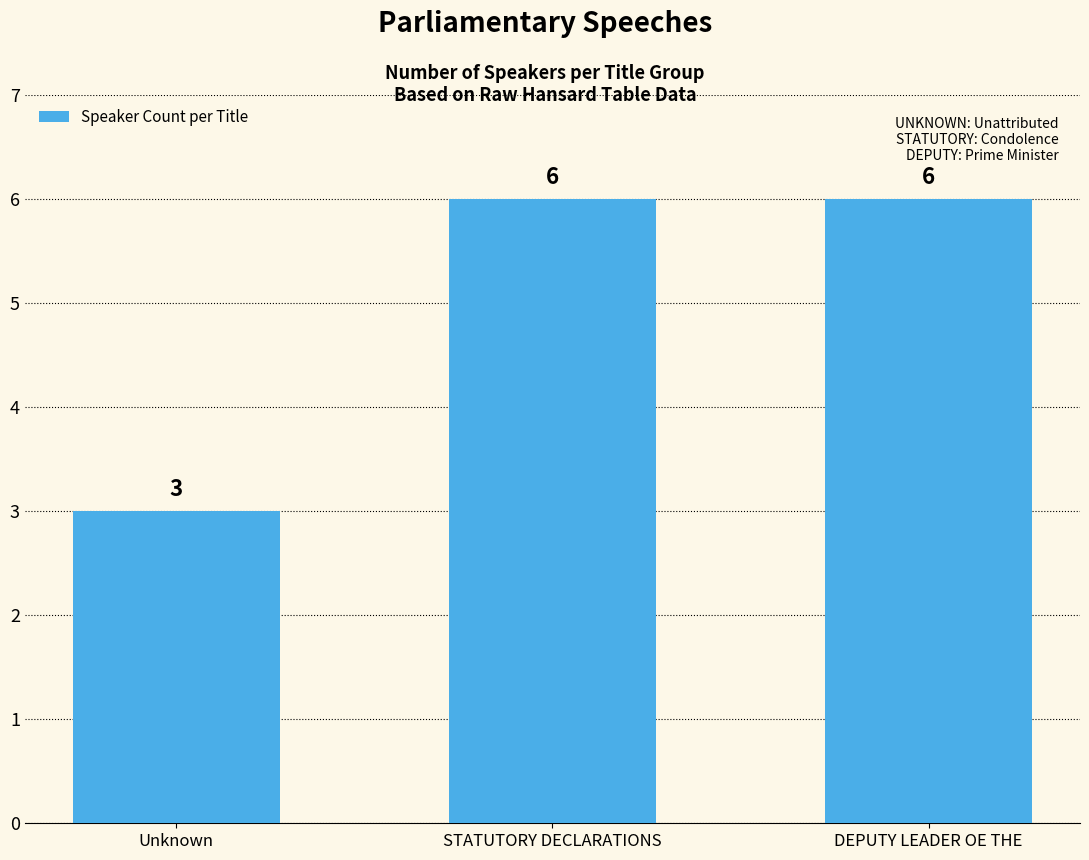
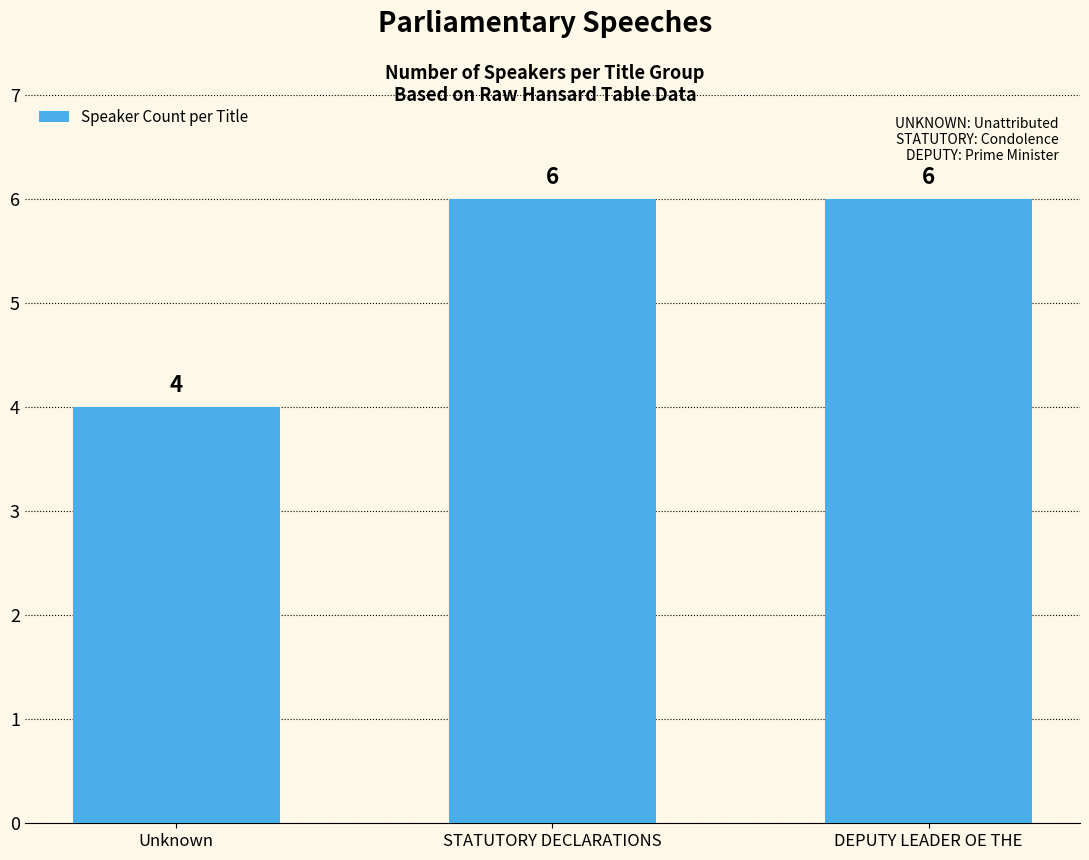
Unknown: 3 -> 4
